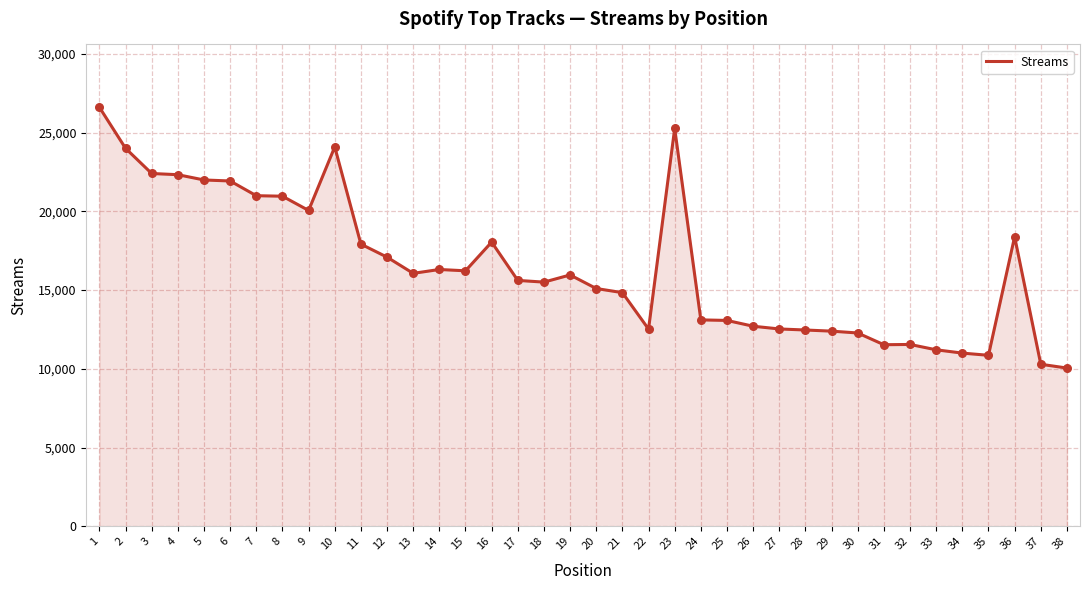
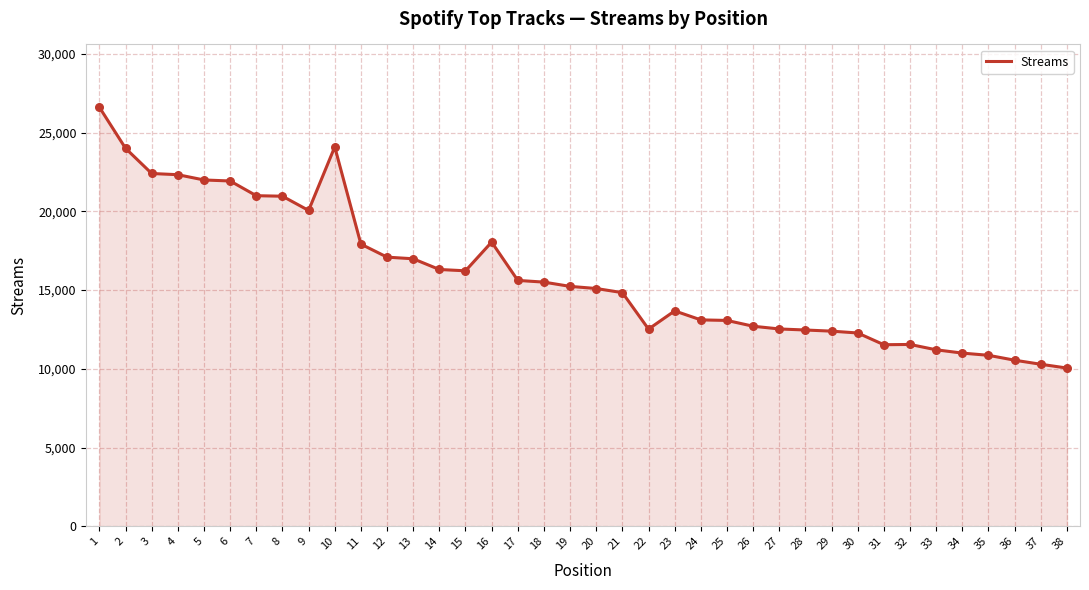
13: 16,100 -> 17,000
19: 16,000 -> 15,200
23: 25,300 -> 13,700
36: 18,400 -> 10,500
